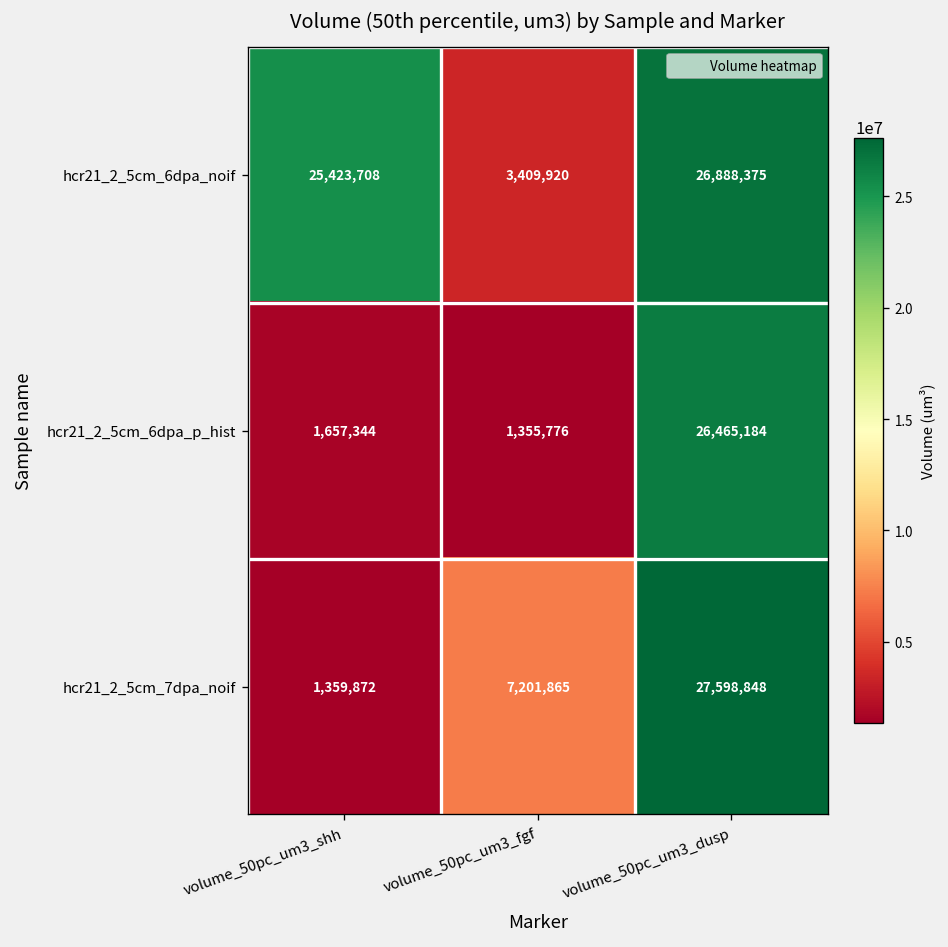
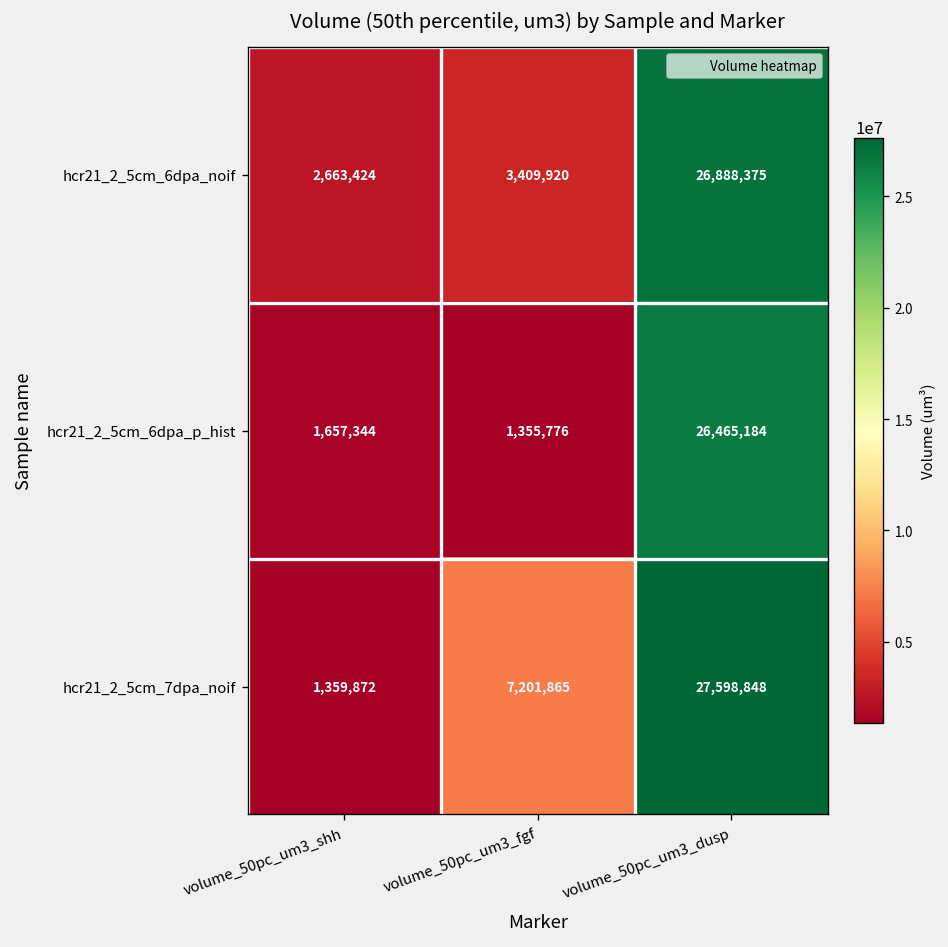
hcr21_2_5cm_6dpa_noif, volume_50pc_um3_shh: 25,423,708 -> 2,663,424
